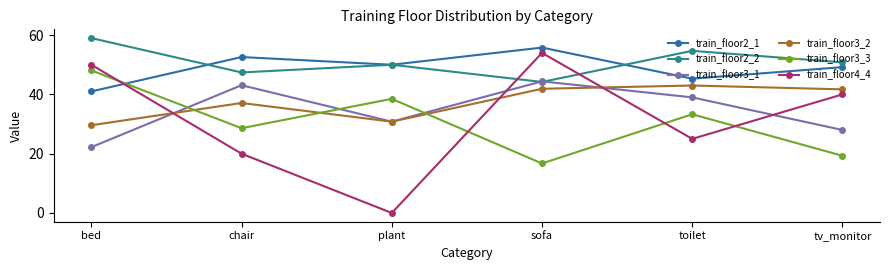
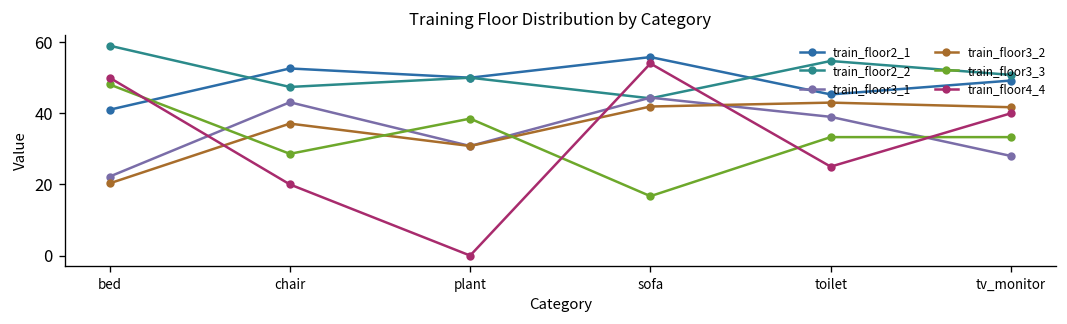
train_floor3_2, bed: 30 -> 20
train_floor3_3, tv_monitor: 19 -> 33
